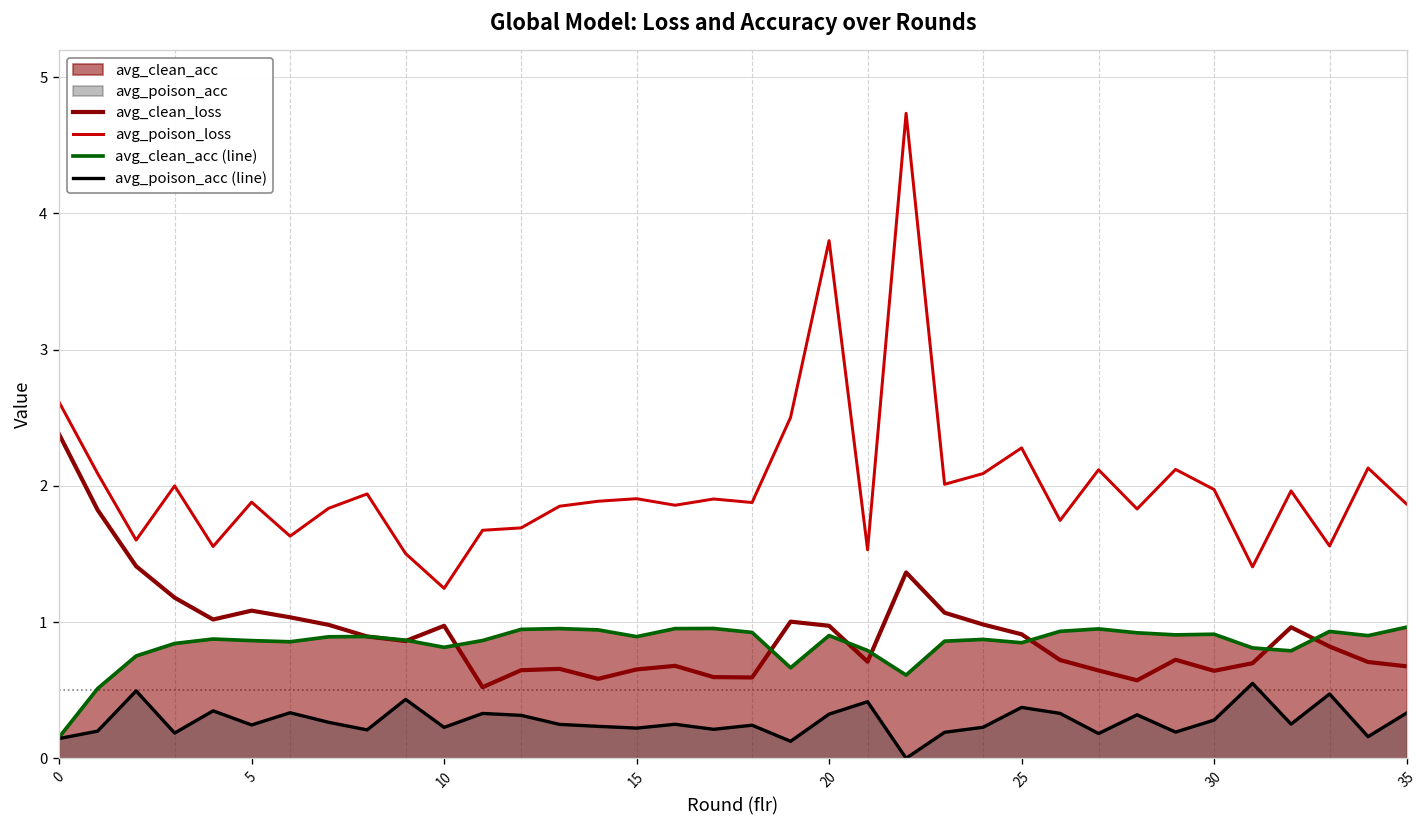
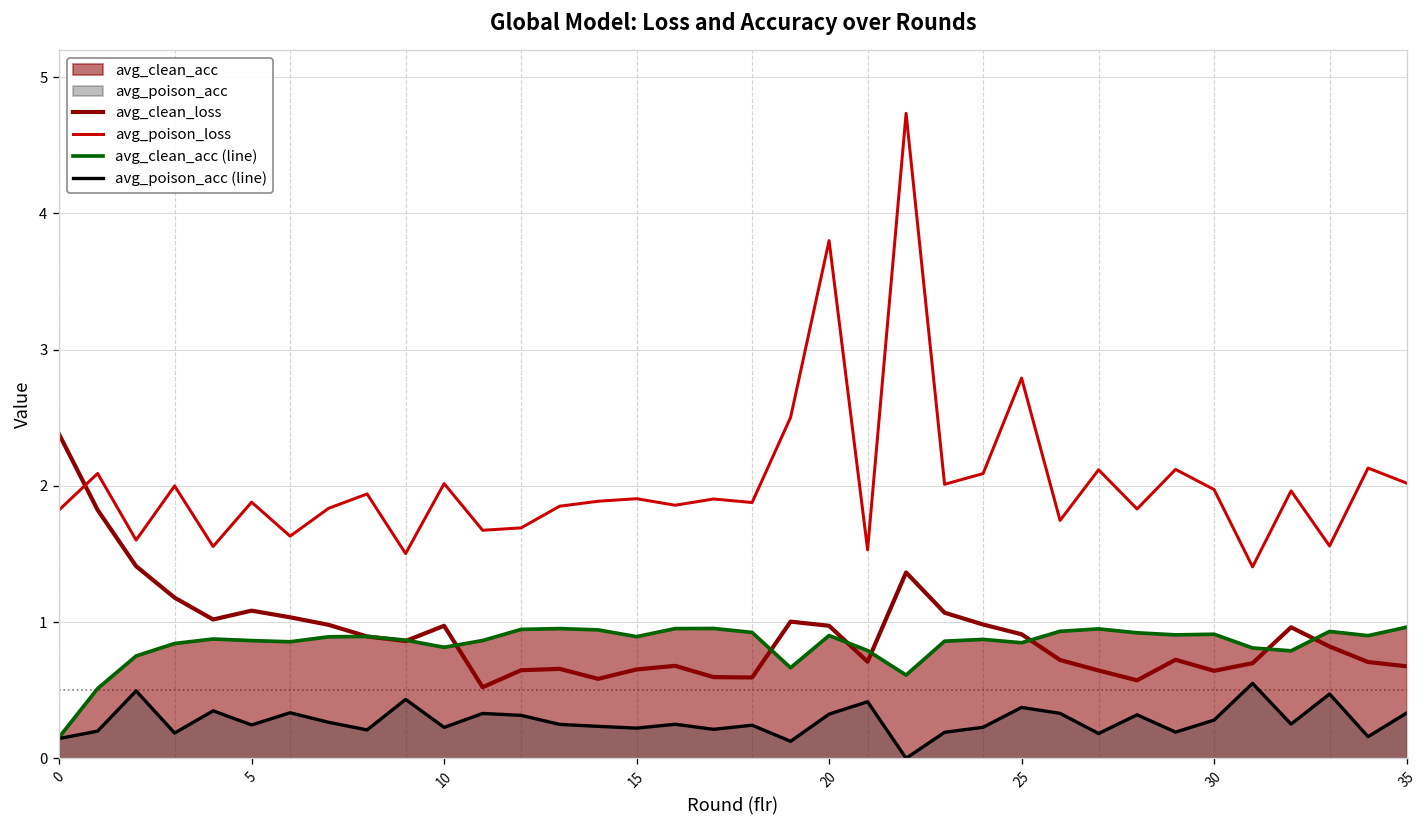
avg_poison_loss, 0: 2.61 -> 1.82
avg_poison_loss, 10: 1.25 -> 2.02
avg_poison_loss, 25: 2.28 -> 2.79
avg_poison_loss, 35: 1.87 -> 2.02
